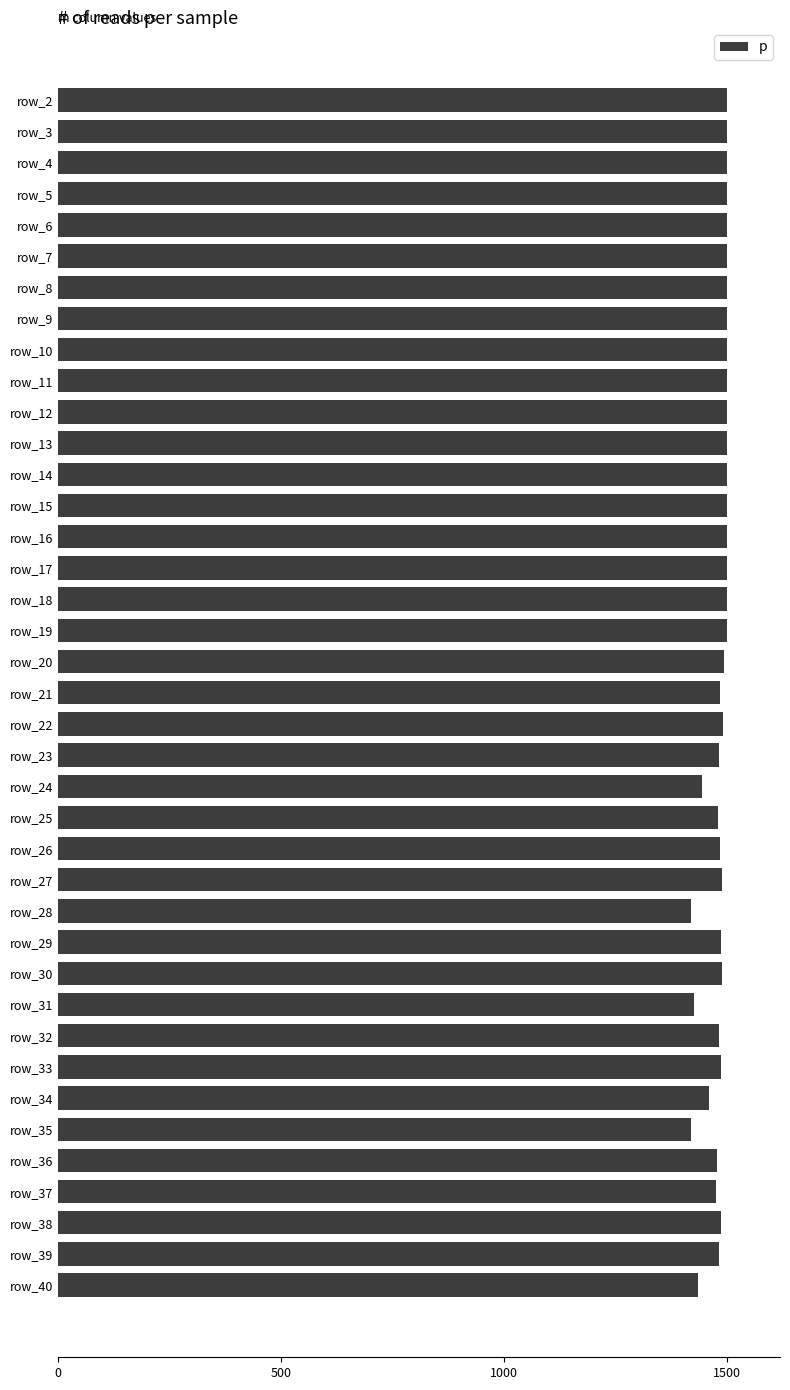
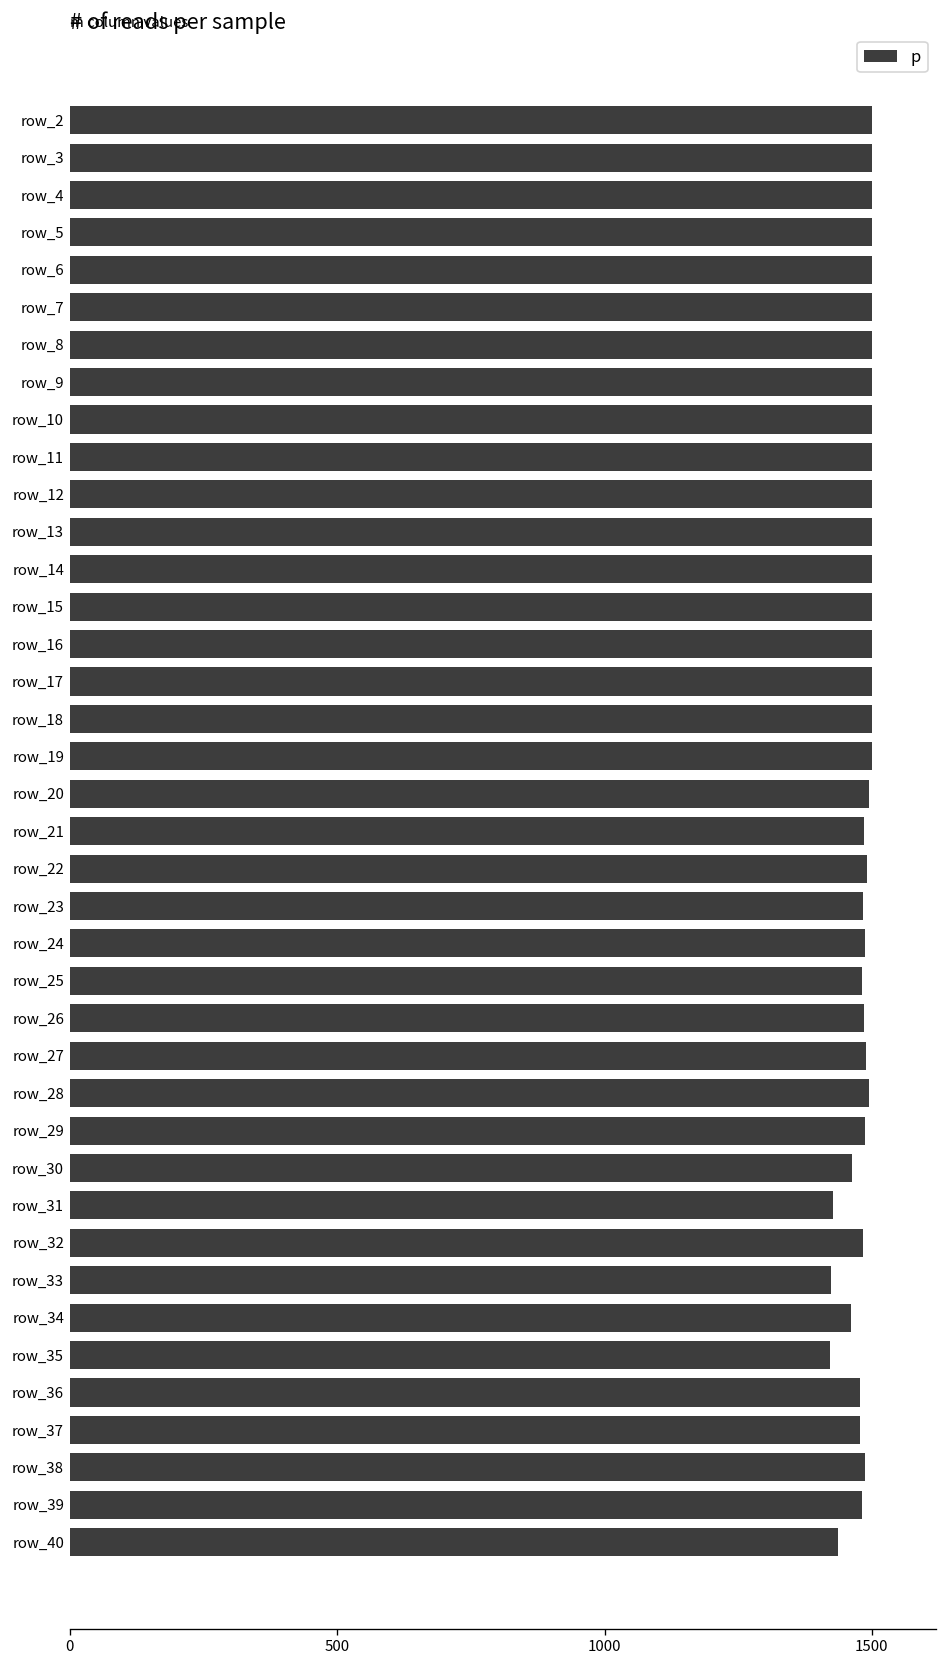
row_24: 1450 -> 1490
row_28: 1420 -> 1500
row_30: 1490 -> 1460
row_33: 1490 -> 1420
